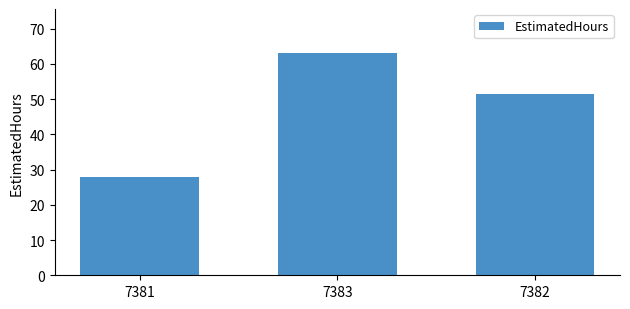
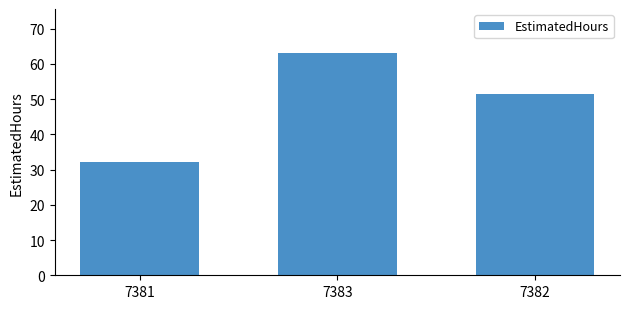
7381: 28 -> 32
